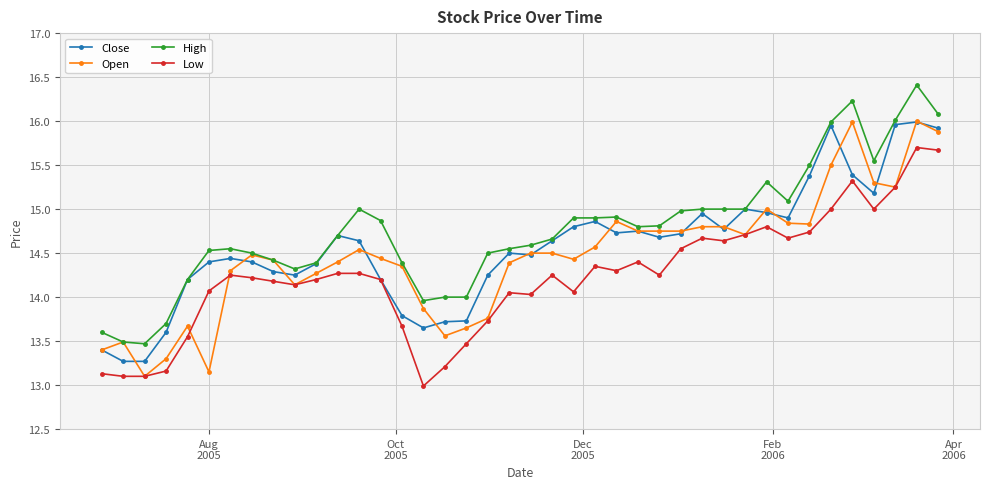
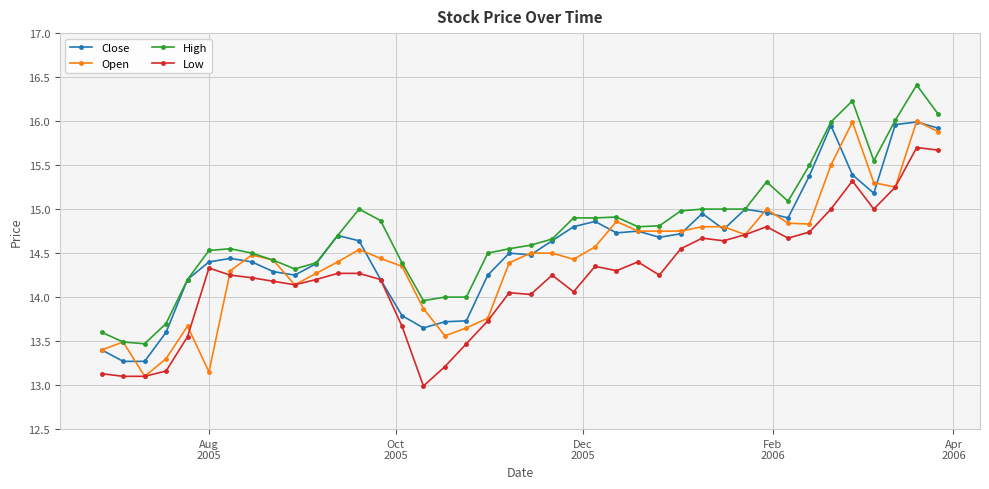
Low, Aug 2005: 14.1 -> 14.3
